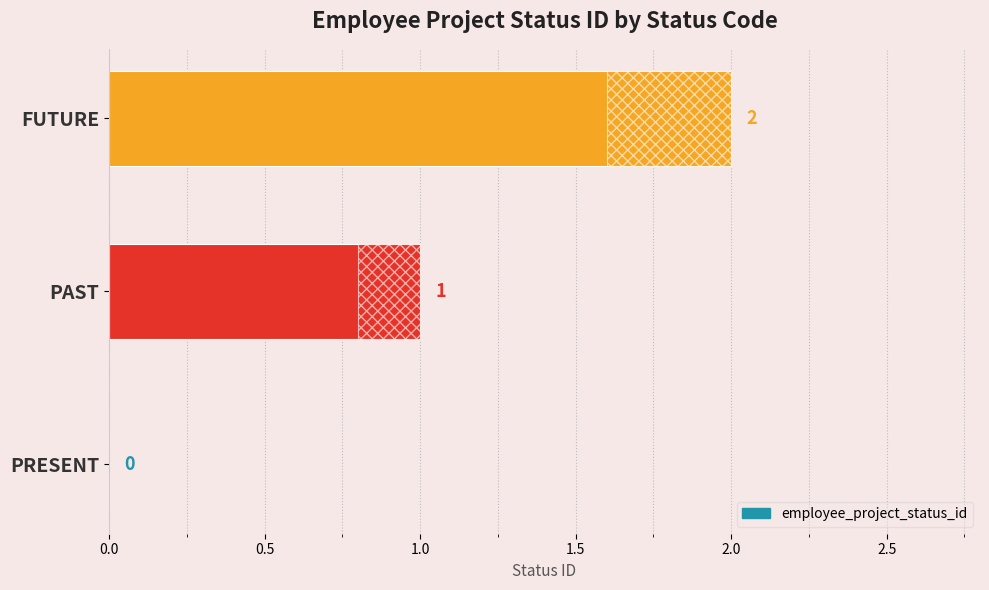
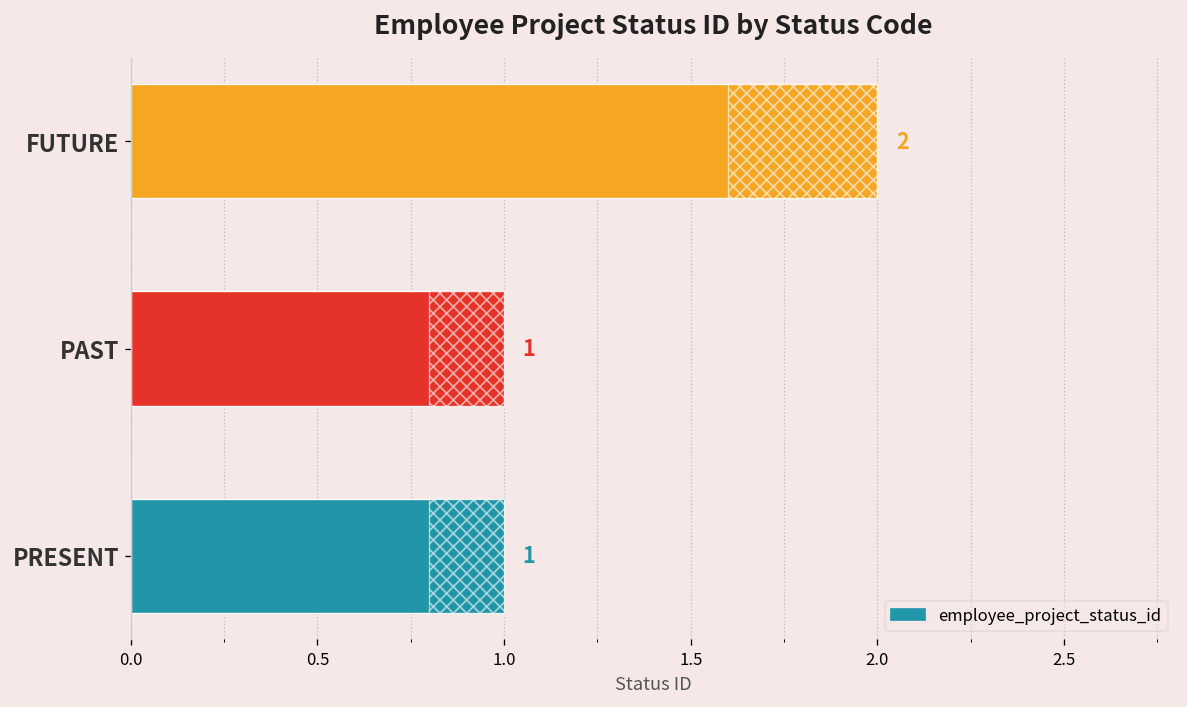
PRESENT: 0 -> 1
